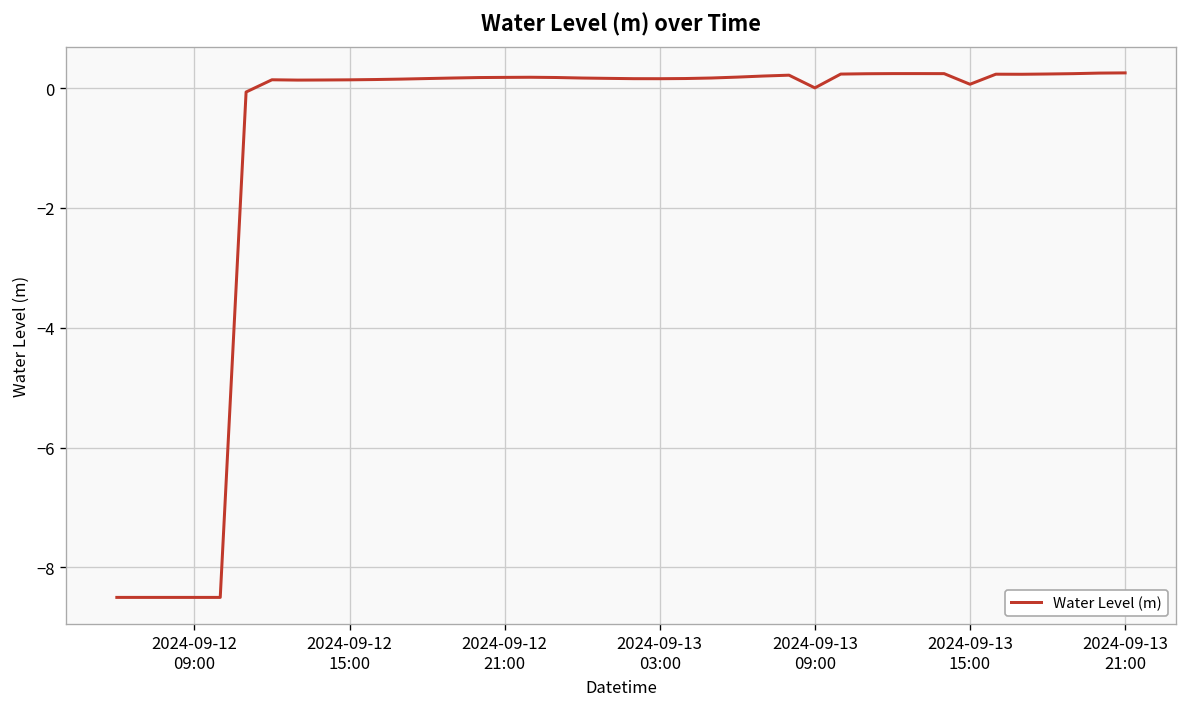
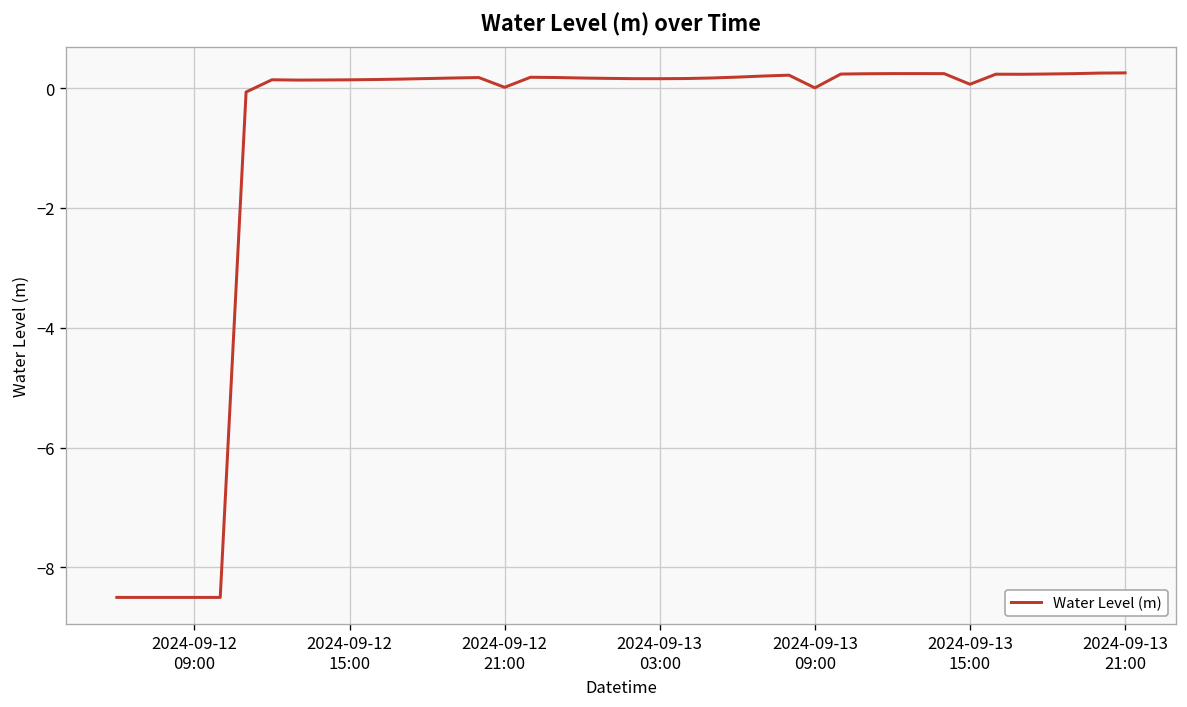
2024-09-12 21:00: 0.2 -> 0.0
